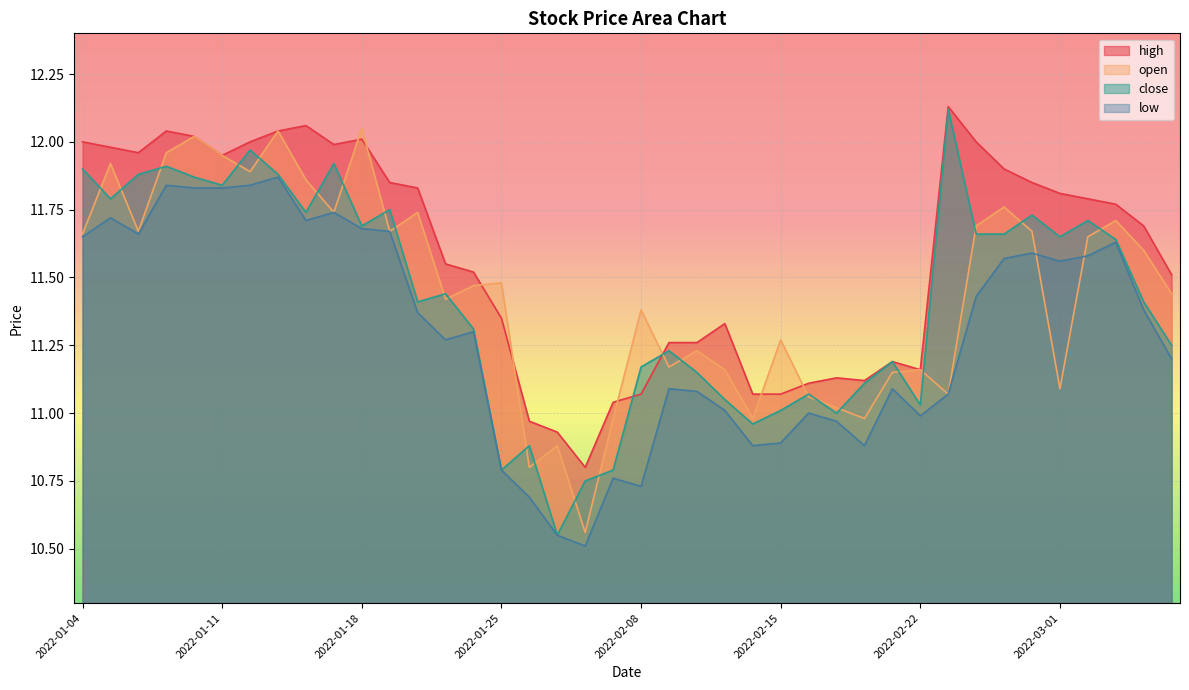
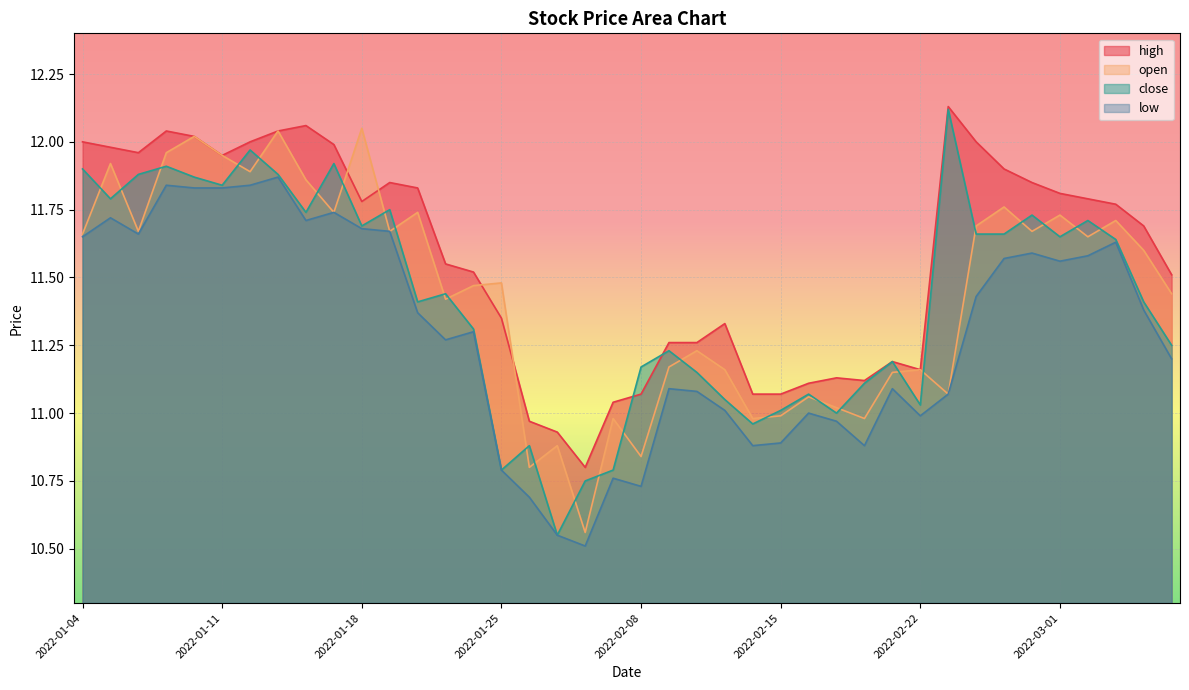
high, 2022-01-18: 12.01 -> 11.78
open, 2022-02-08: 11.38 -> 10.84
open, 2022-02-15: 11.27 -> 10.99
open, 2022-03-01: 11.09 -> 11.73
